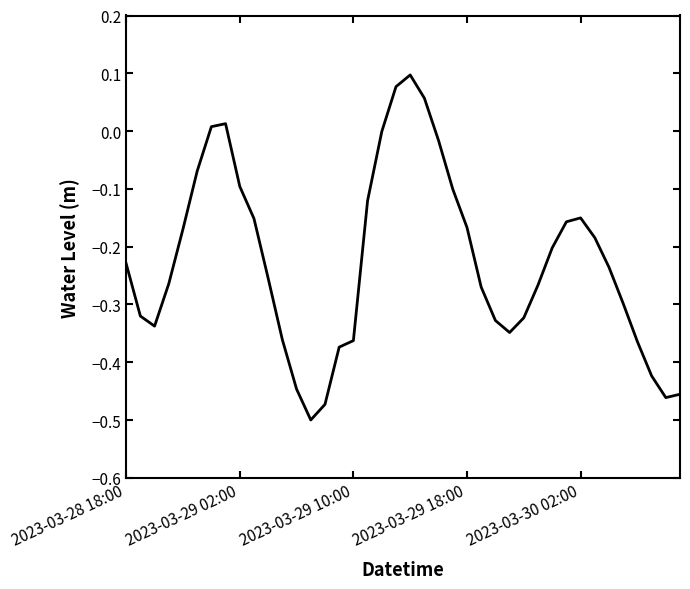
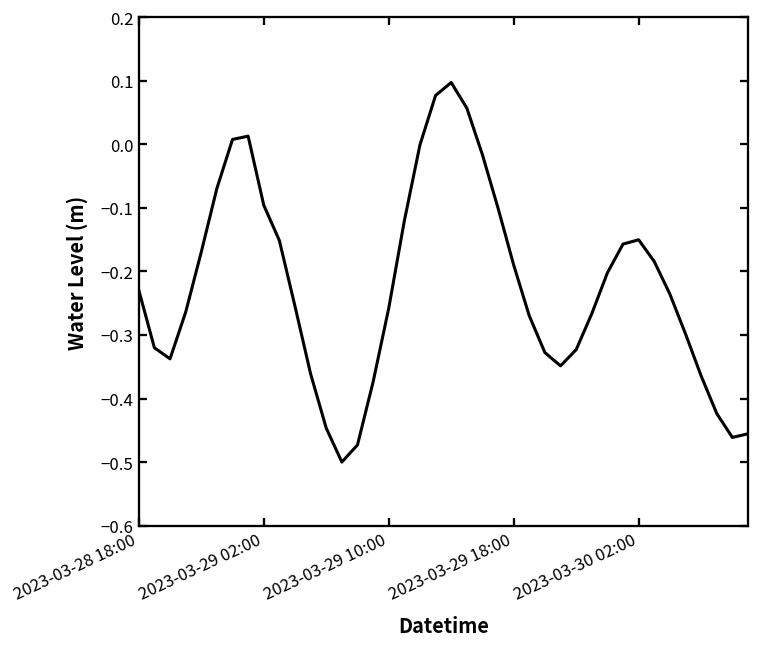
2023-03-29 10:00: -0.36 -> -0.26
2023-03-29 18:00: -0.17 -> -0.19
